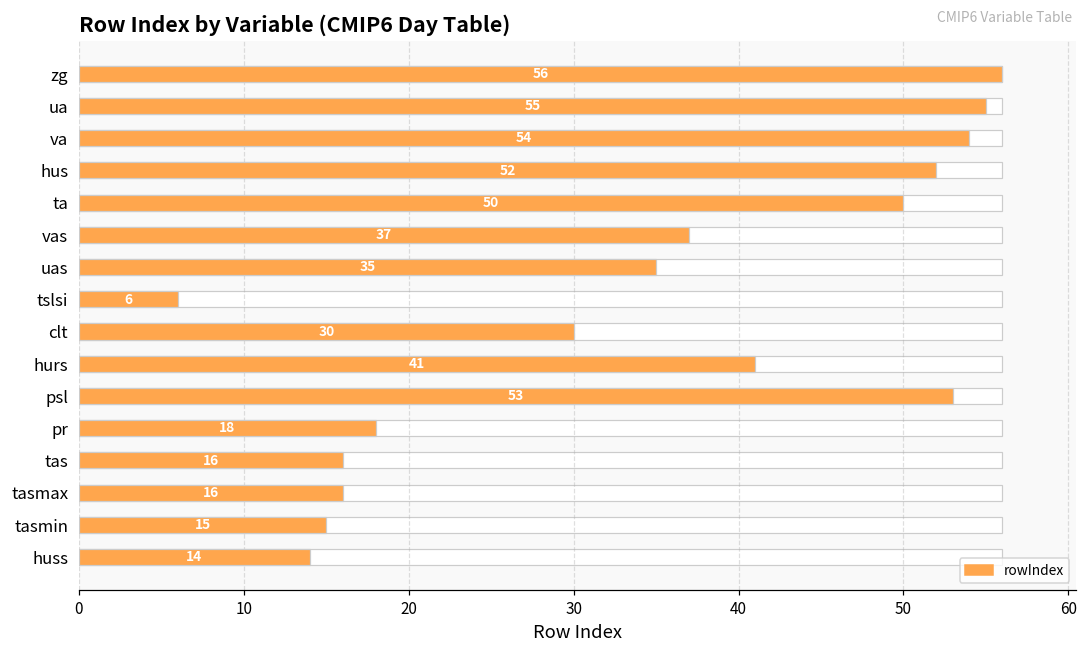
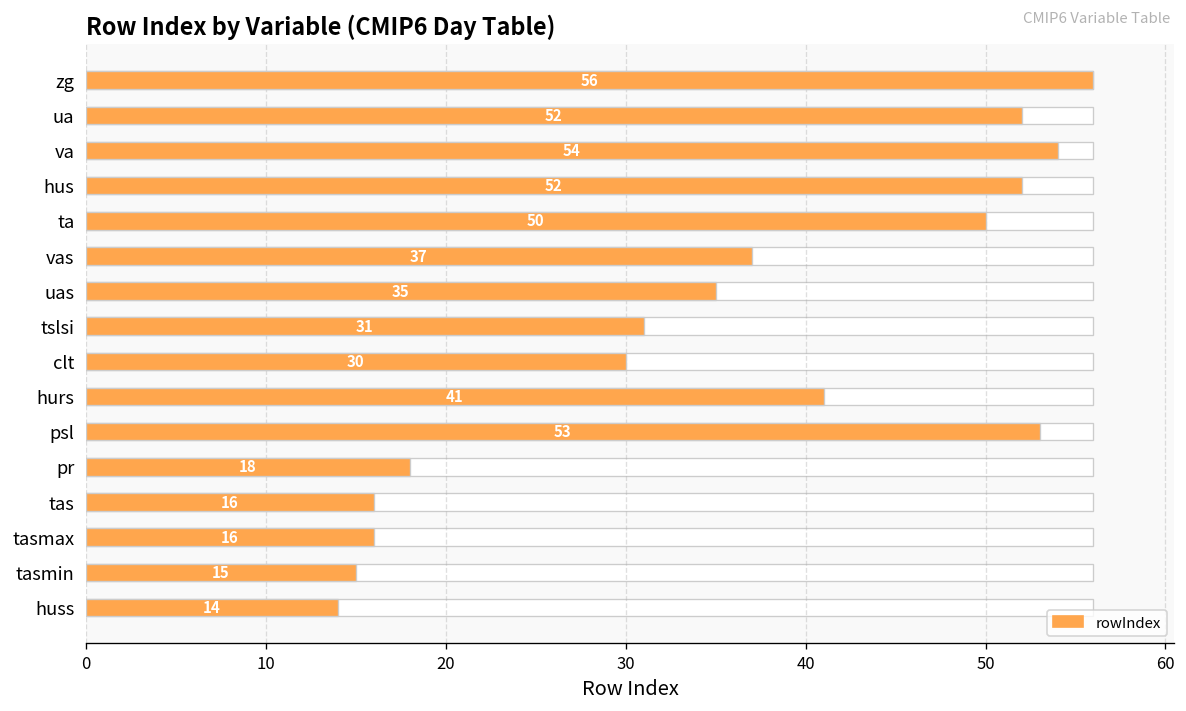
rowIndex, ua: 55 -> 52
rowIndex, tslsi: 6 -> 31
